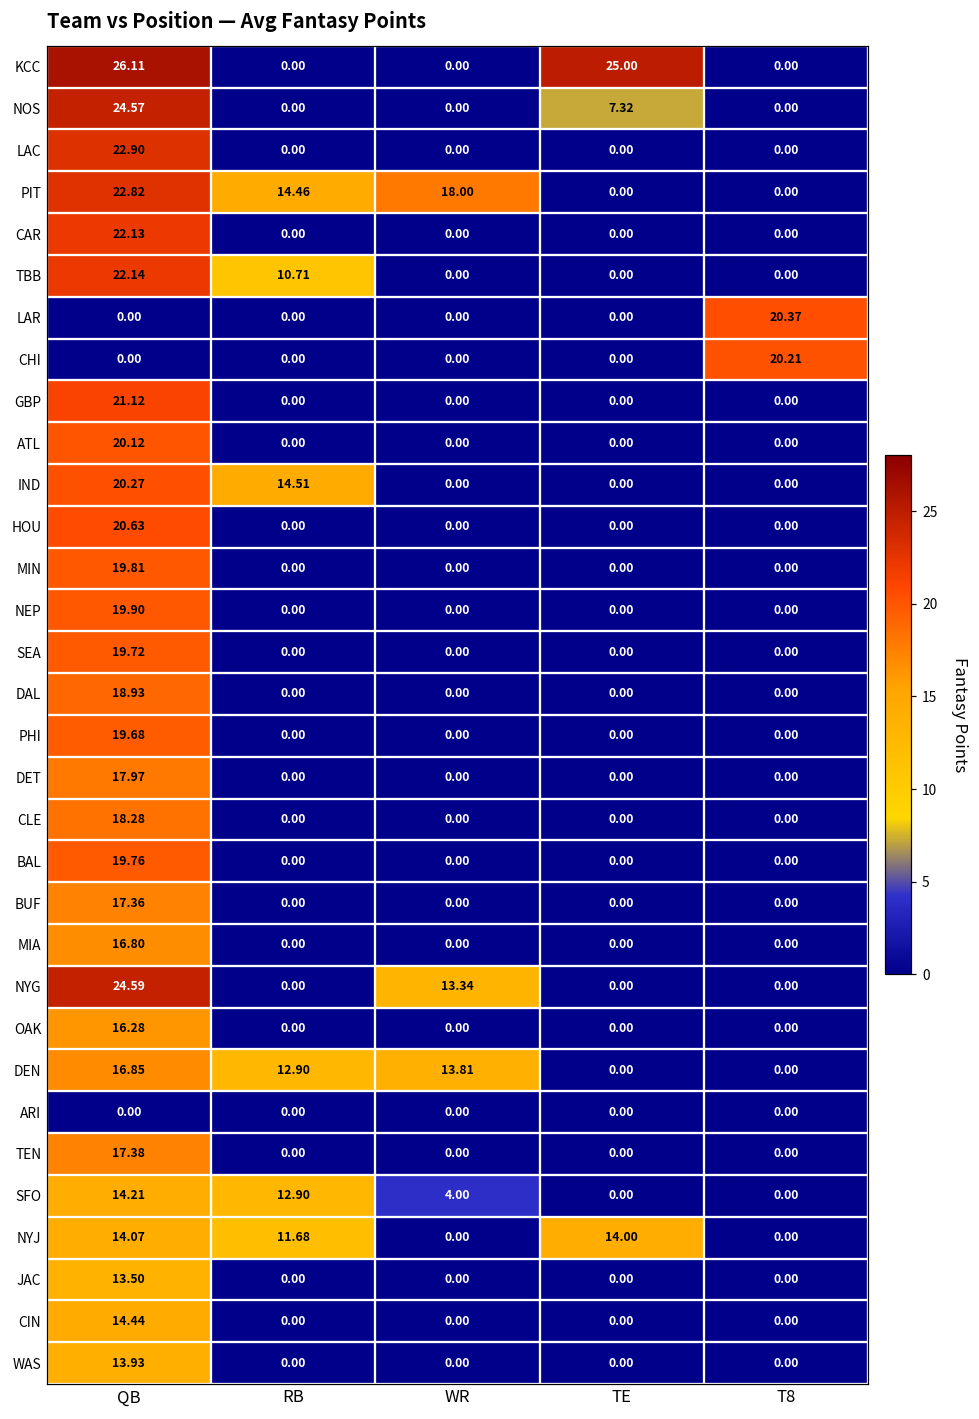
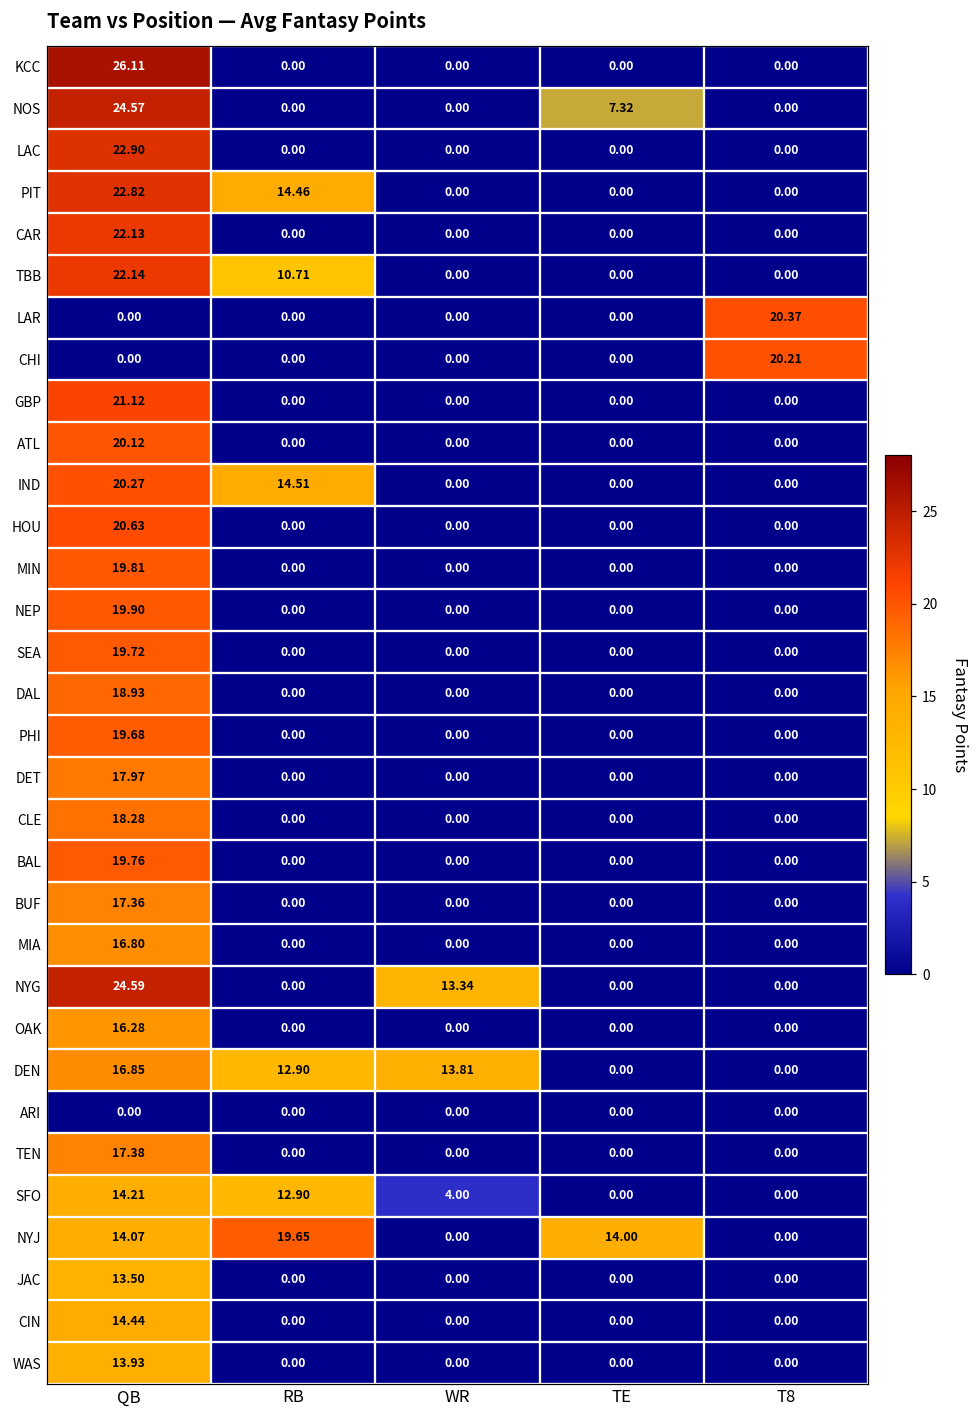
KCC, TE: 25.00 -> 0.00
PIT, WR: 18.00 -> 0.00
NYJ, RB: 11.68 -> 19.65
